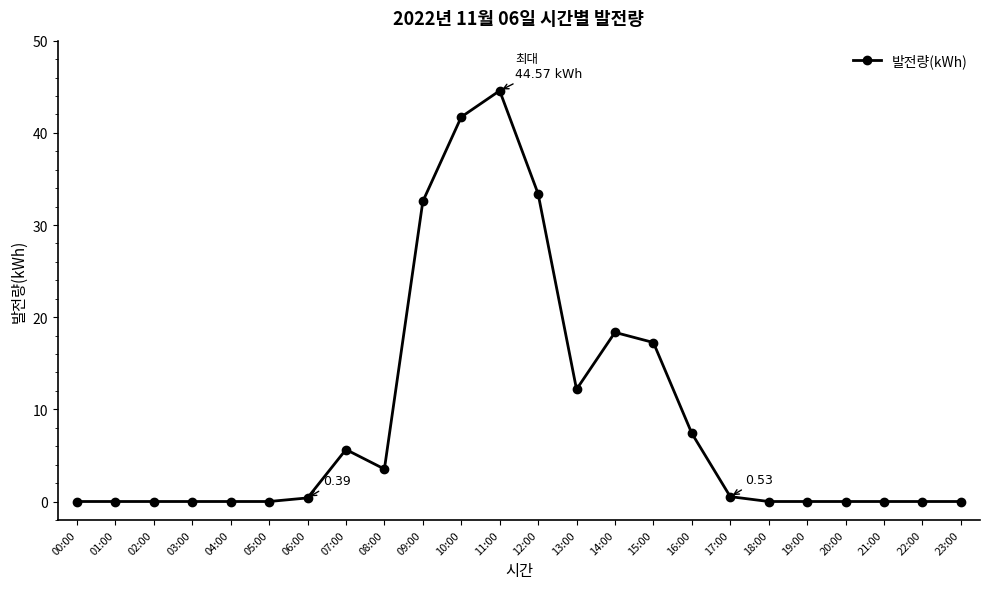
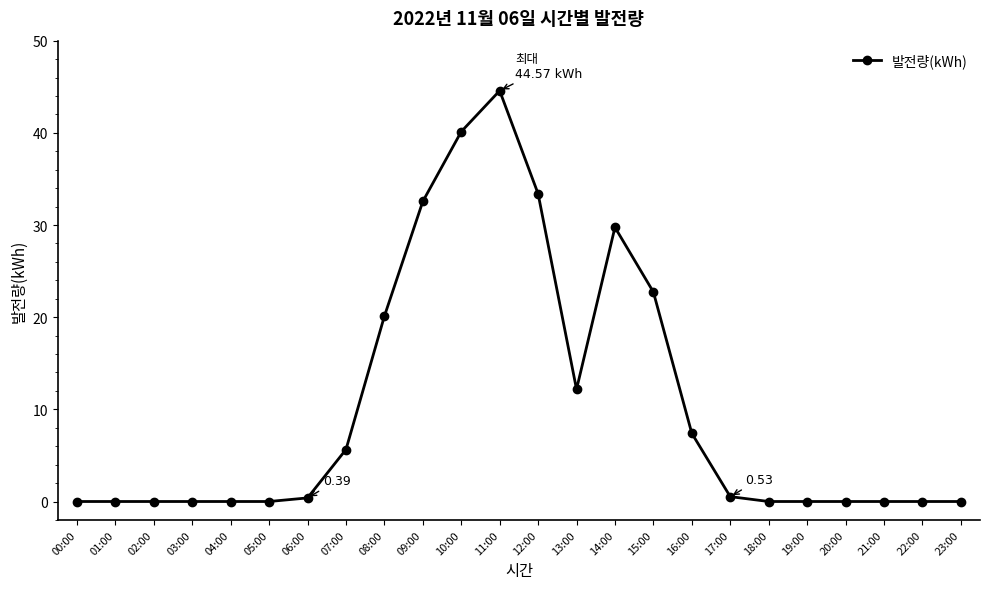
08:00: 4 -> 20
10:00: 42 -> 40
14:00: 18 -> 30
15:00: 17 -> 23
